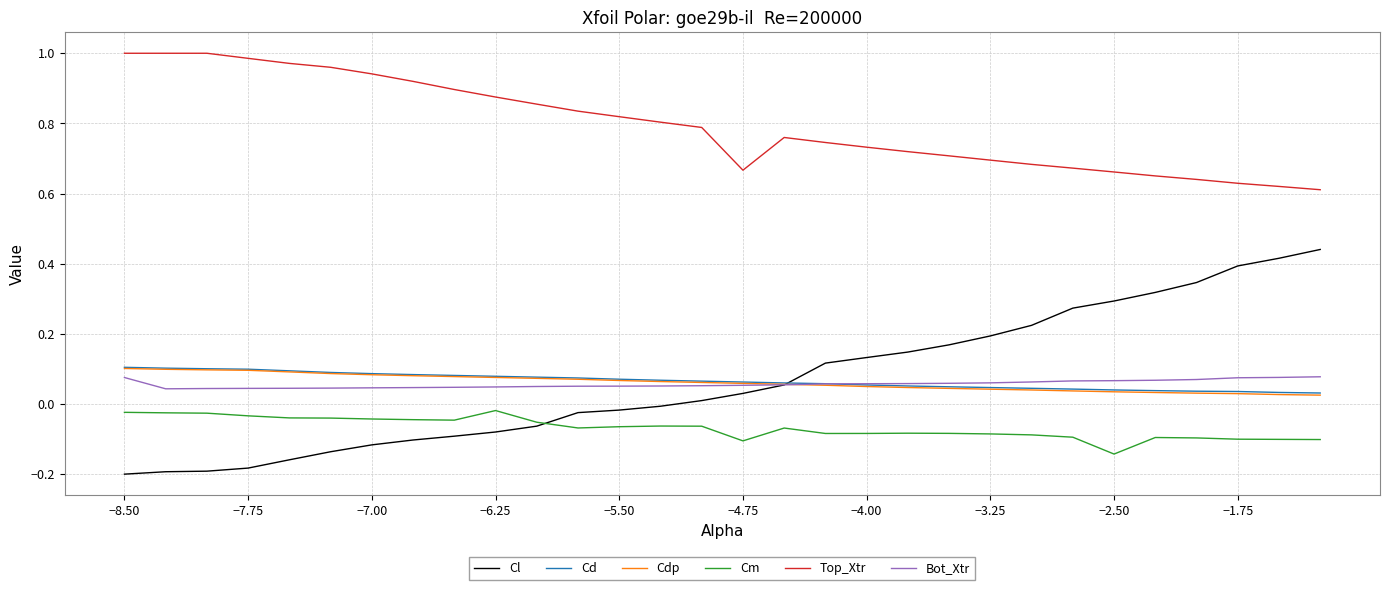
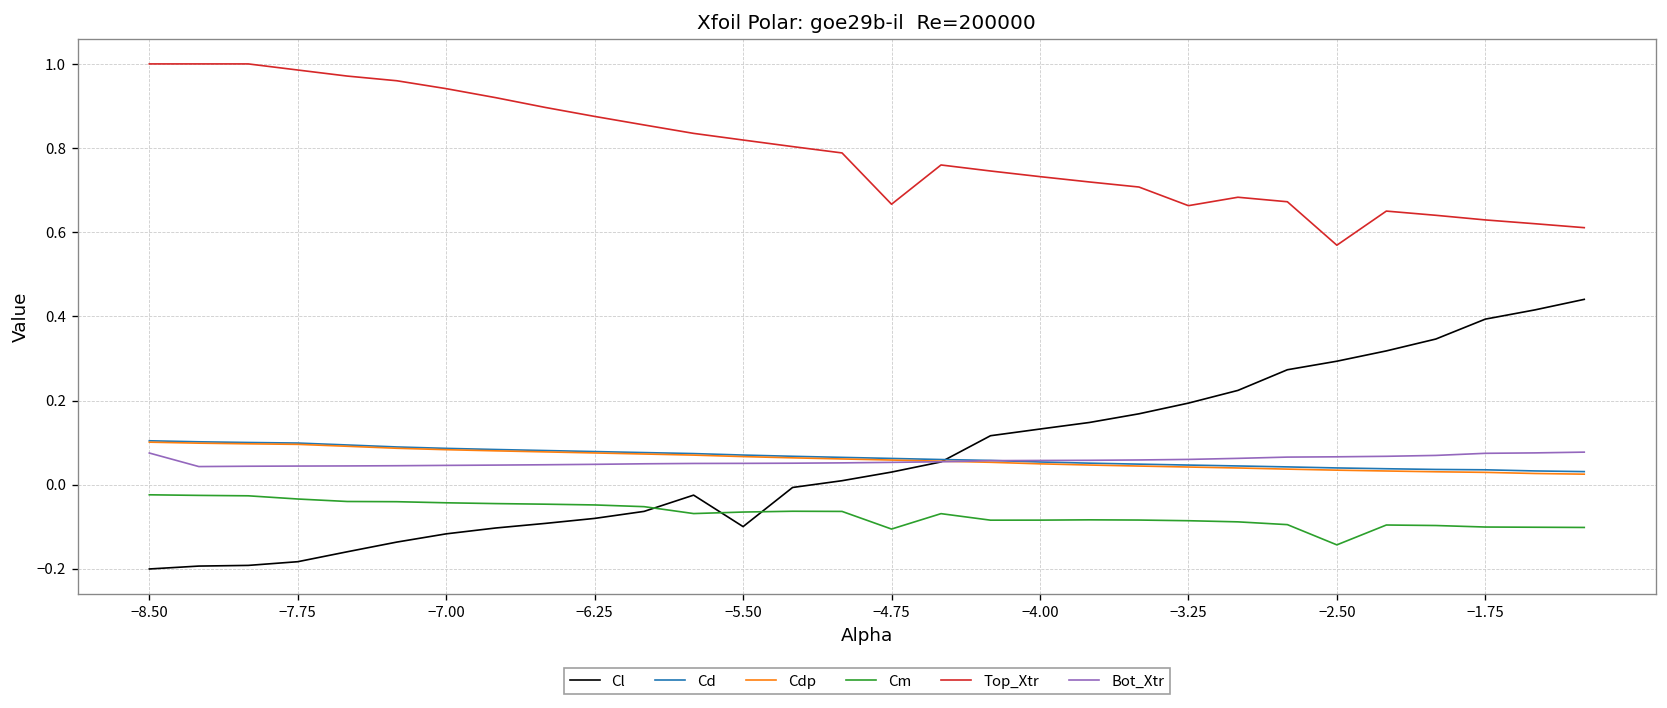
Cm, −6.25: -0.02 -> -0.05
Cl, −5.50: -0.02 -> -0.10
Top_Xtr, −3.25: 0.70 -> 0.66
Top_Xtr, −2.50: 0.66 -> 0.57
